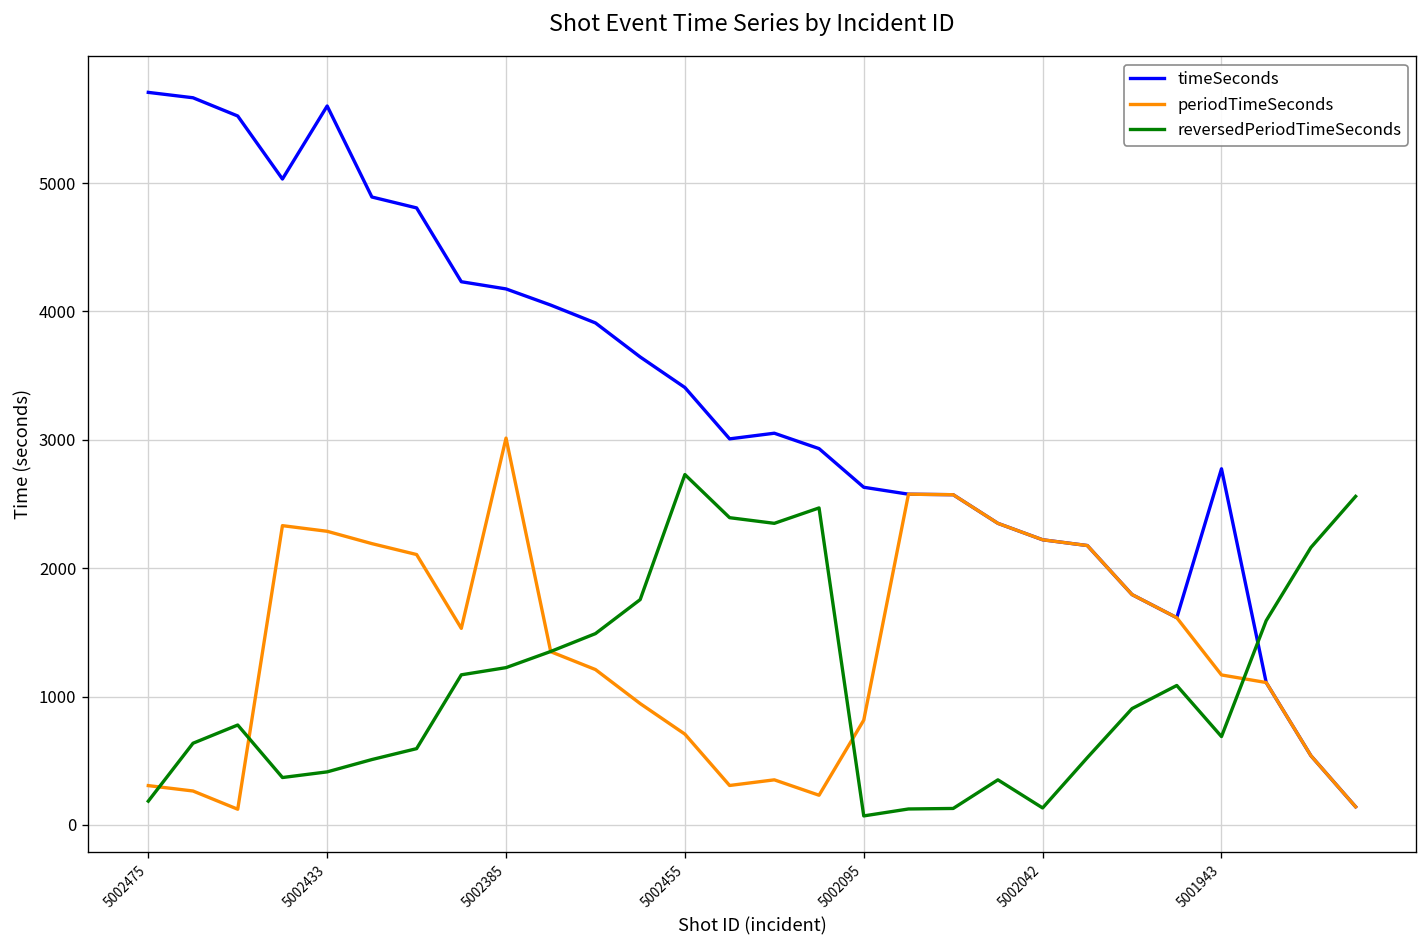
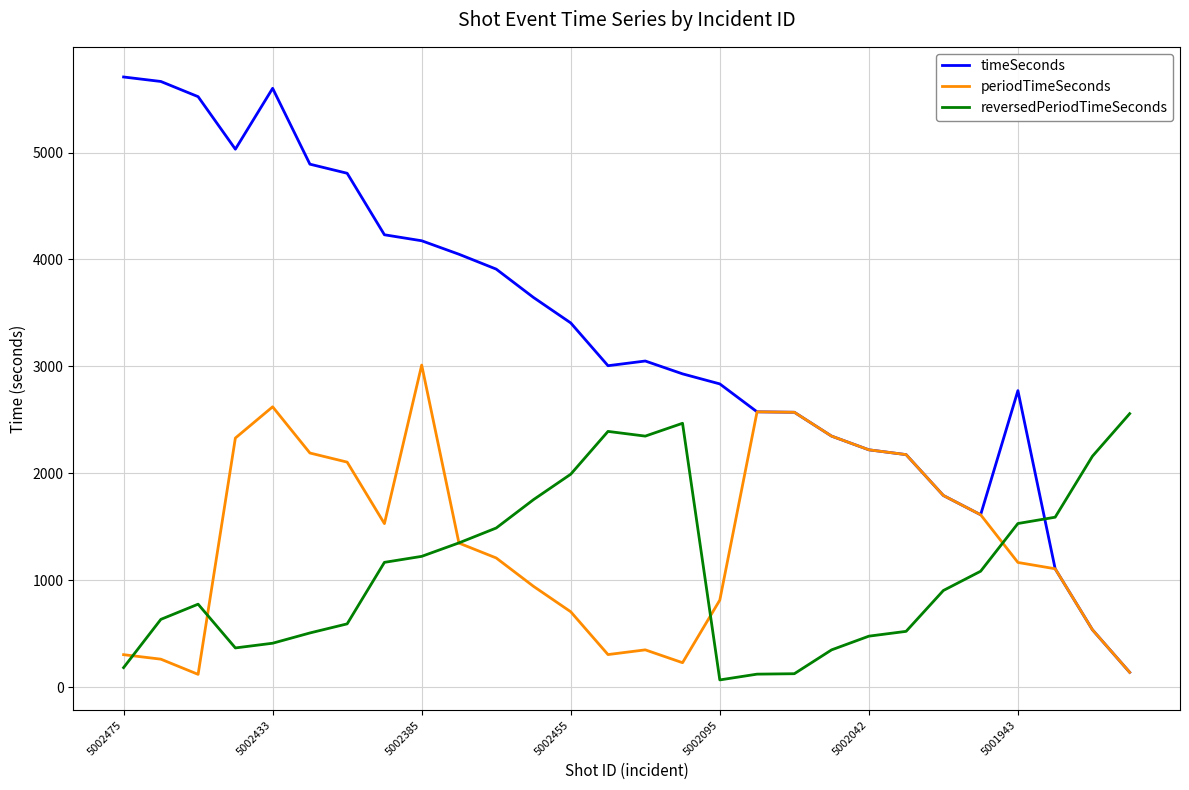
periodTimeSeconds, 5002433: 2290 -> 2620
reversedPeriodTimeSeconds, 5002455: 2730 -> 1990
timeSeconds, 5002095: 2630 -> 2840
reversedPeriodTimeSeconds, 5002042: 130 -> 480
reversedPeriodTimeSeconds, 5001943: 690 -> 1530
